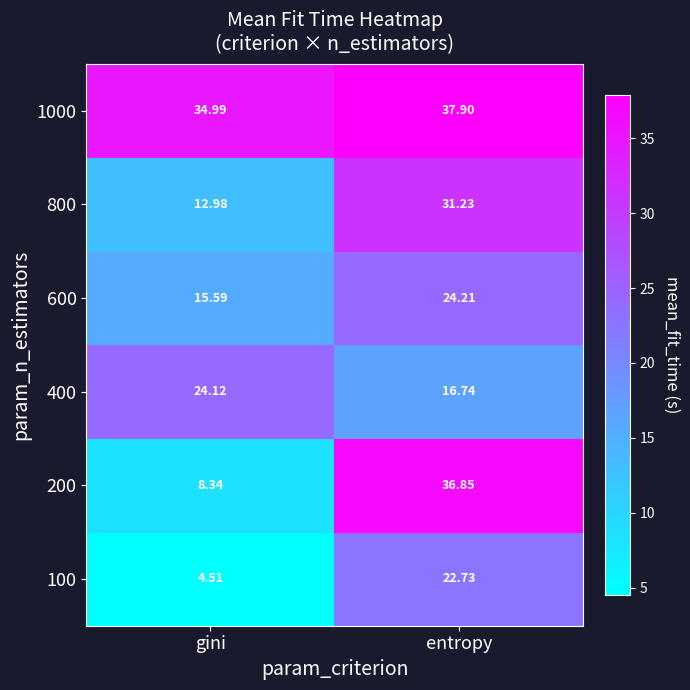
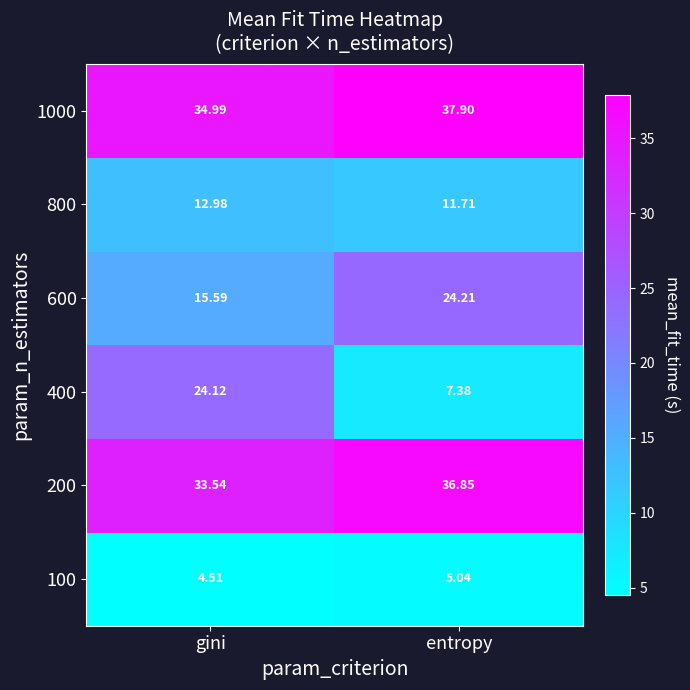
800, entropy: 31.23 -> 11.71
400, entropy: 16.74 -> 7.38
200, gini: 8.34 -> 33.54
100, entropy: 22.73 -> 5.04
